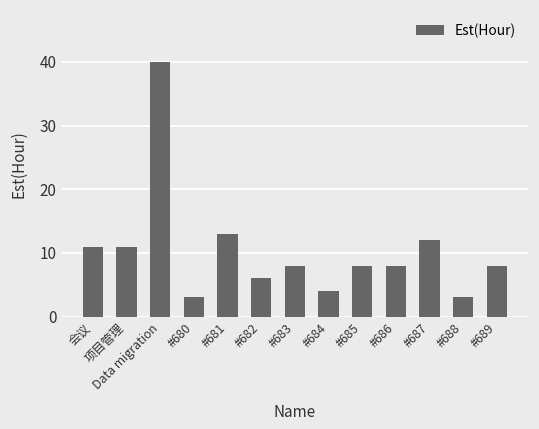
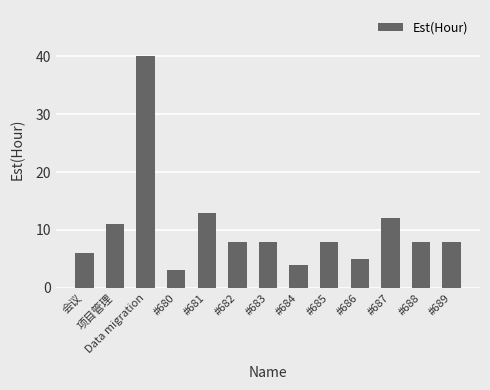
会议: 11 -> 6
#682: 6 -> 8
#686: 8 -> 5
#688: 3 -> 8
